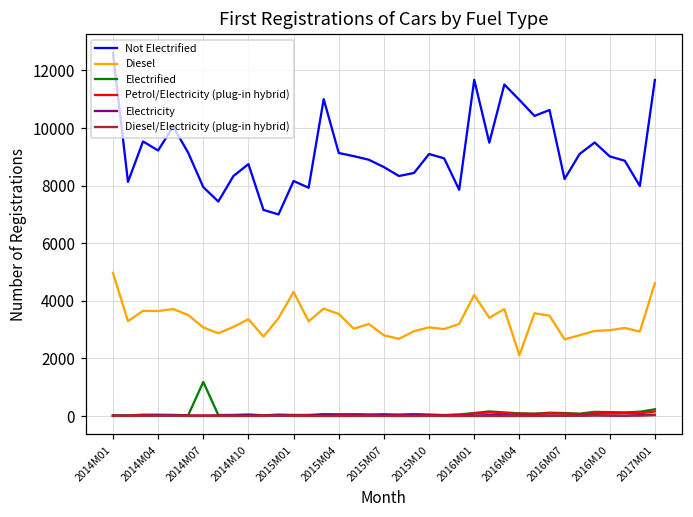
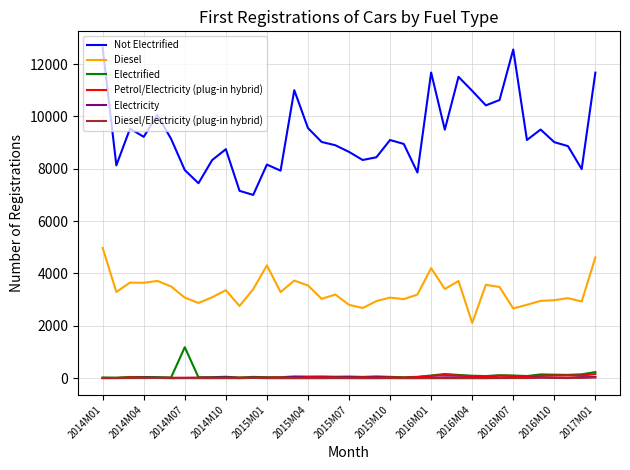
Not Electrified, 2015M04: 9100 -> 9600
Not Electrified, 2016M07: 8200 -> 12600
